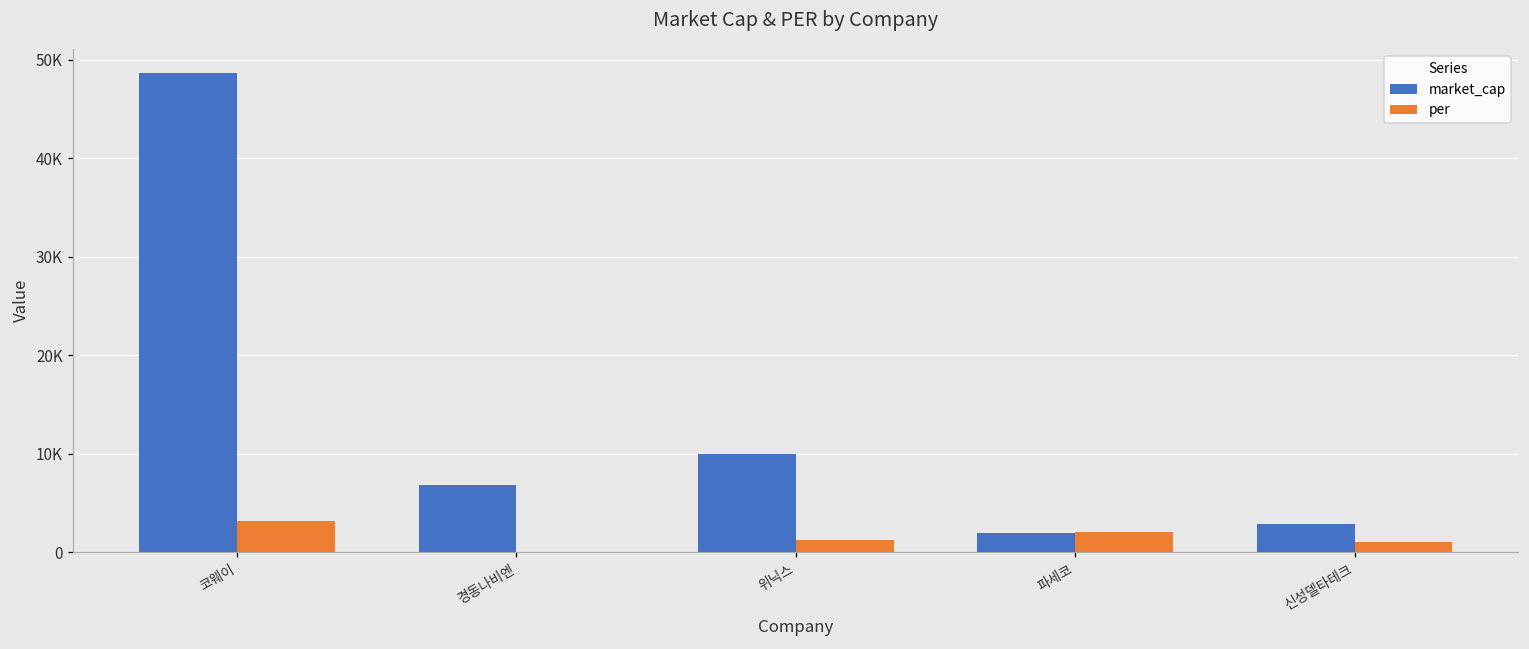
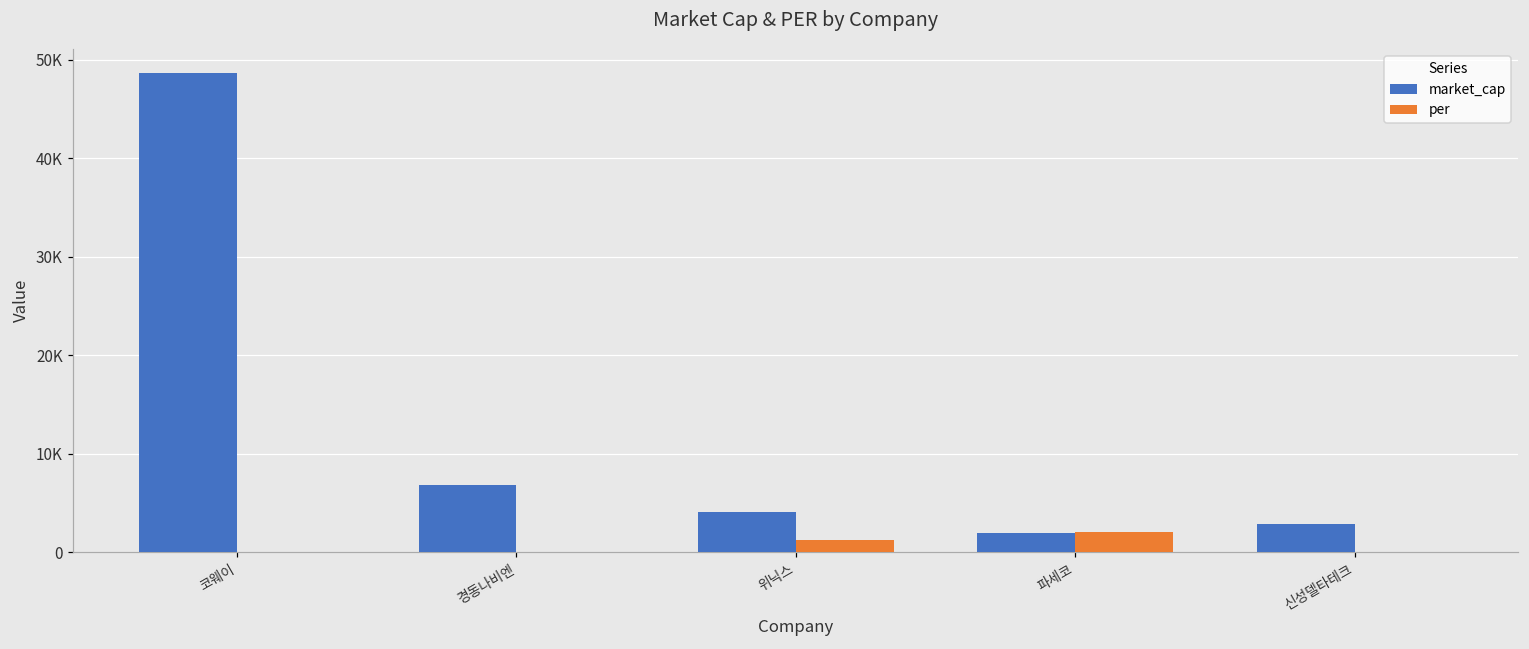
per, 코웨이: 3000 -> 0
market_cap, 위닉스: 10000 -> 4000
per, 신성델타테크: 1000 -> 0
